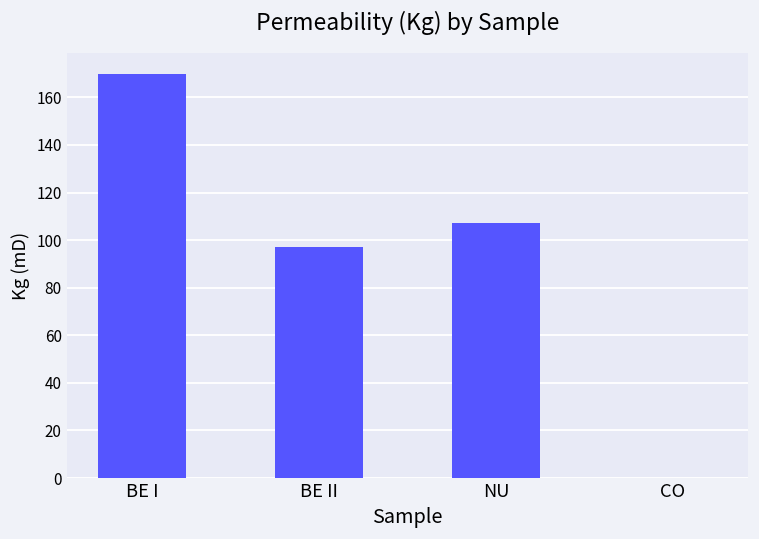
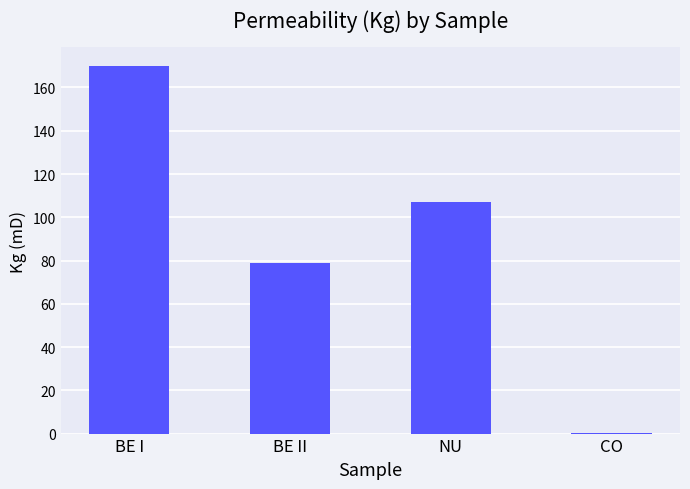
BE II: 97 -> 79
